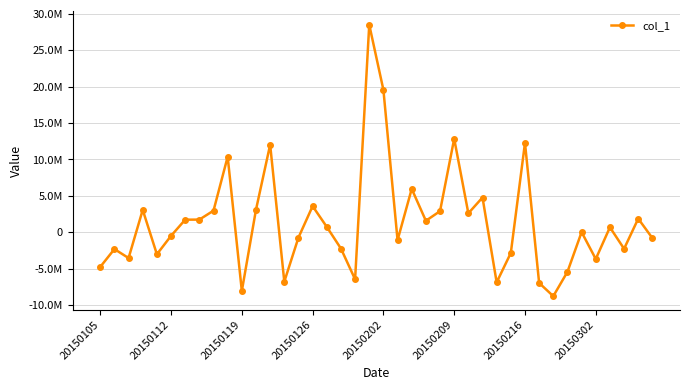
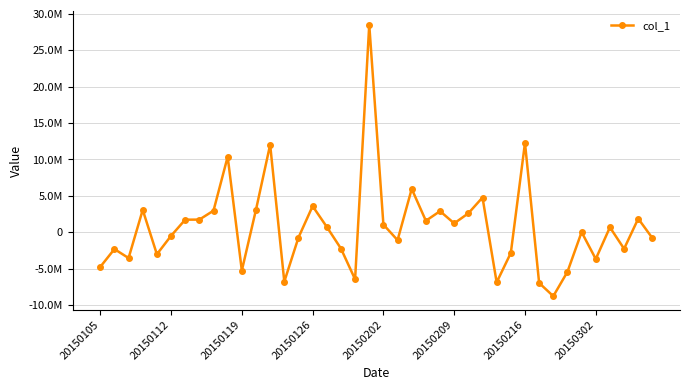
20150119: -8000000 -> -5000000
20150202: 20000000 -> 1000000
20150209: 13000000 -> 1000000
